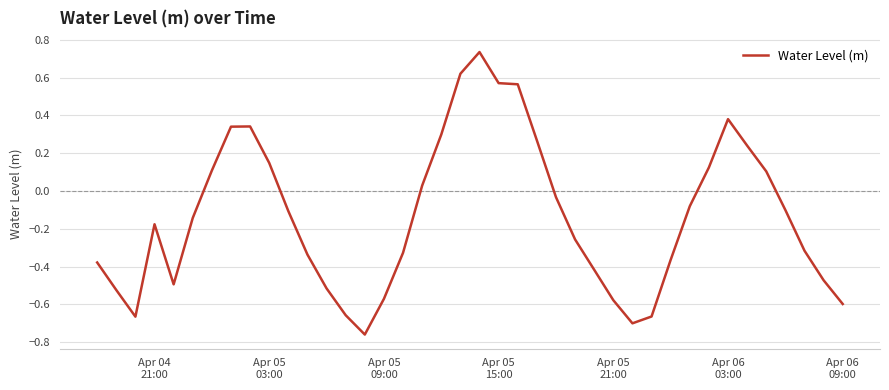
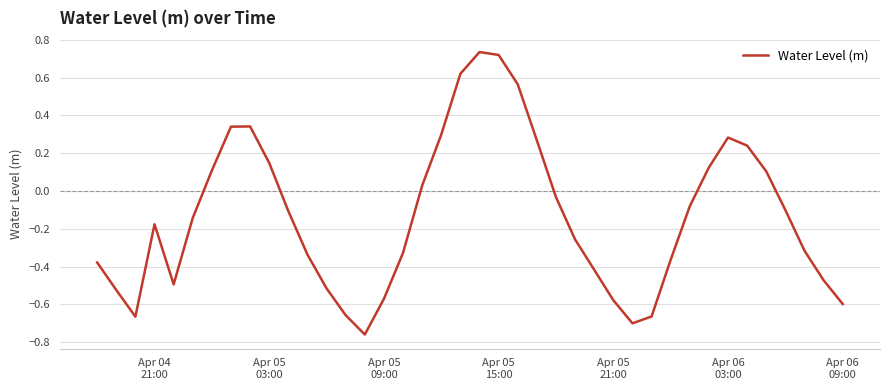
Apr 05 15:00: 0.57 -> 0.72
Apr 06 03:00: 0.38 -> 0.28
